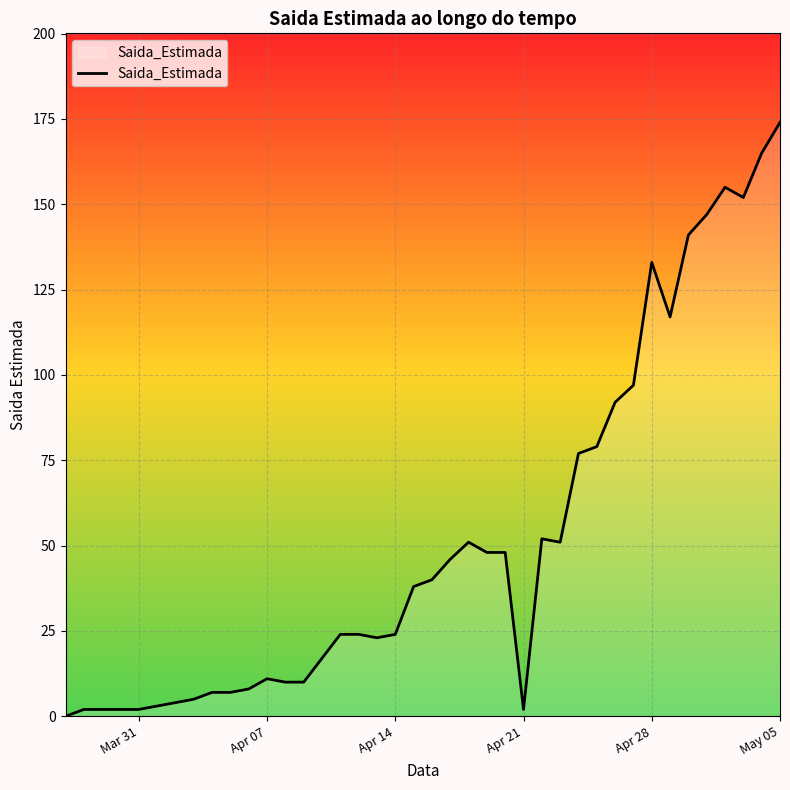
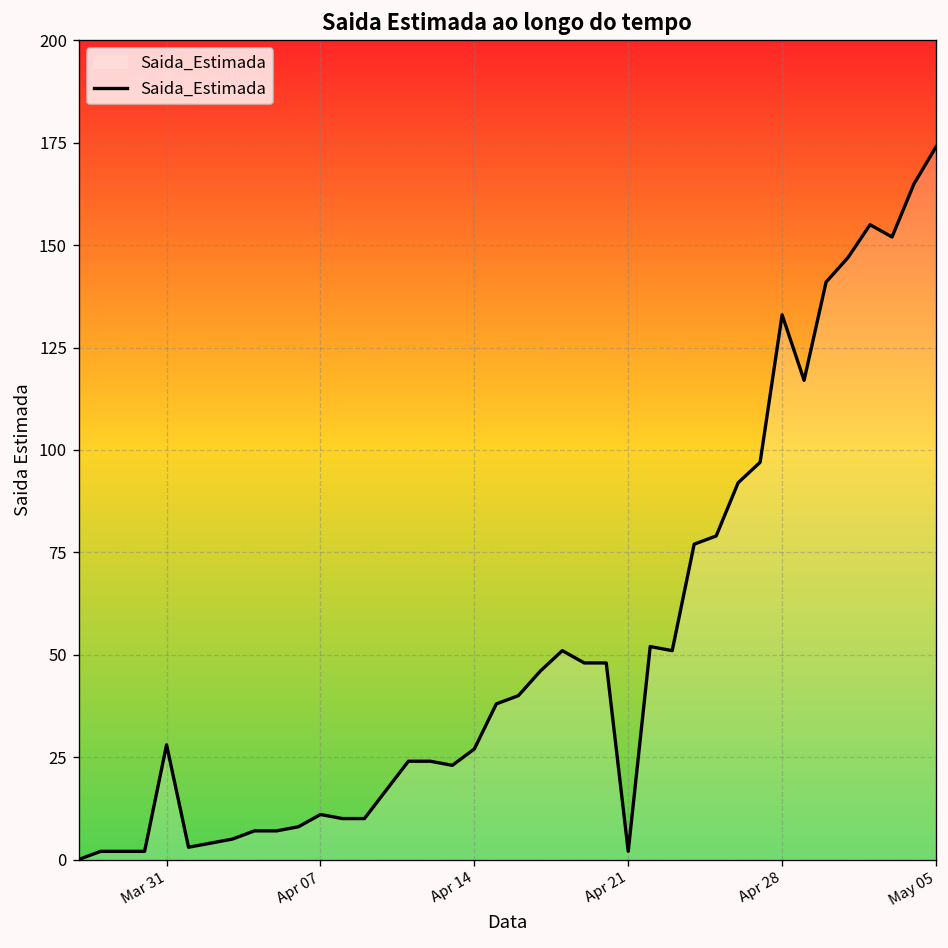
Mar 31: 2 -> 28
Apr 14: 24 -> 27
